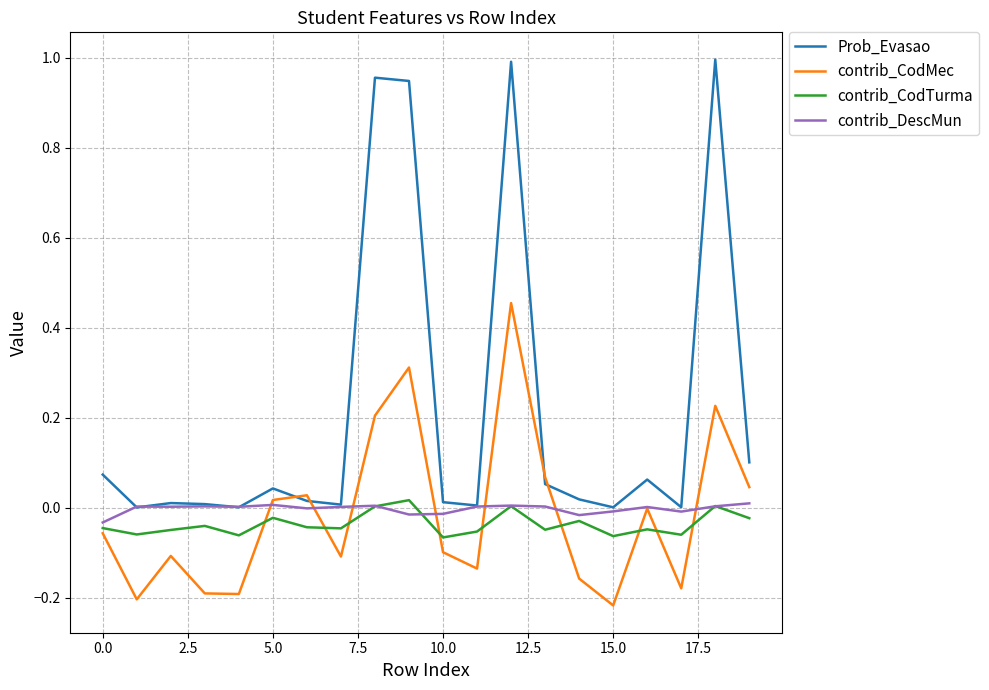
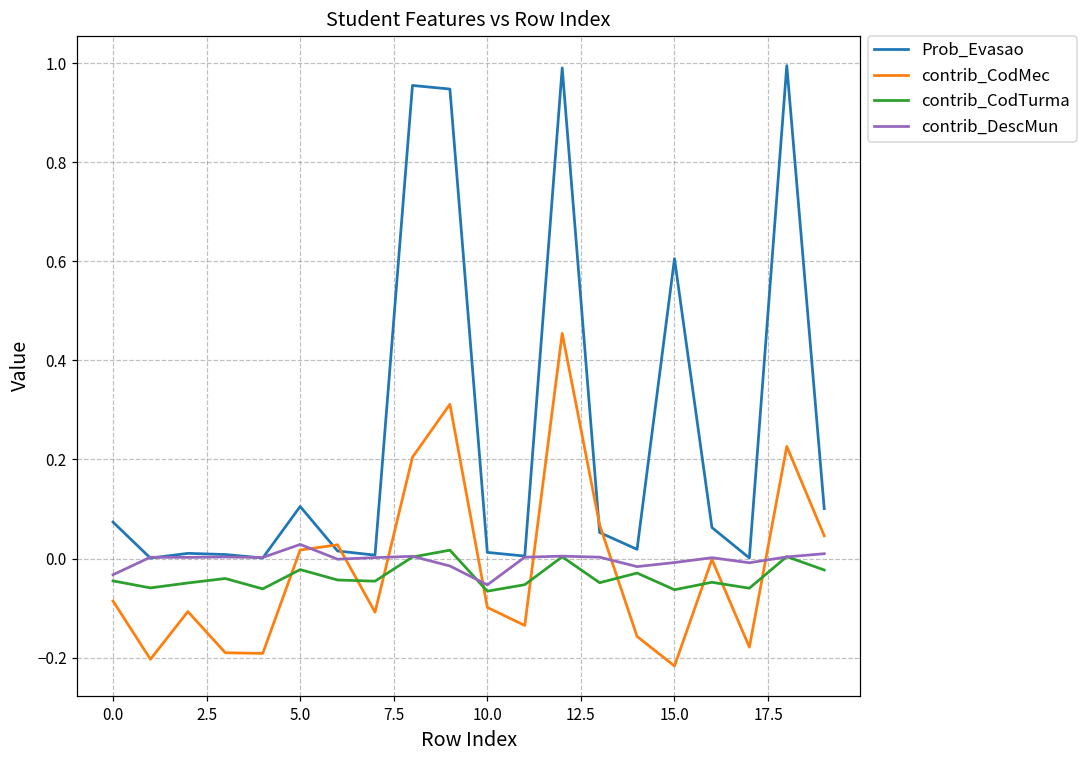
contrib_CodMec, 0.0: -0.06 -> -0.09
Prob_Evasao, 5.0: 0.04 -> 0.11
contrib_DescMun, 5.0: 0.01 -> 0.03
contrib_DescMun, 10.0: -0.01 -> -0.05
Prob_Evasao, 15.0: 0.00 -> 0.61
